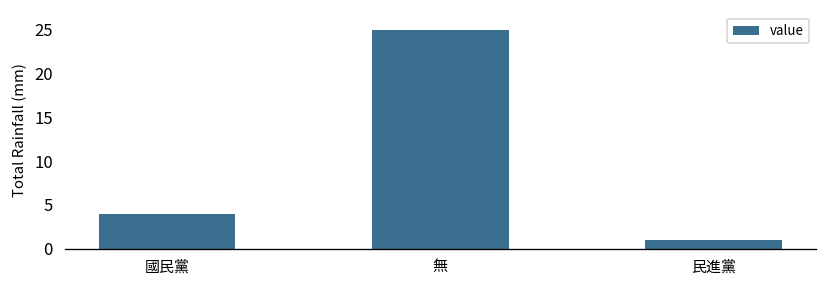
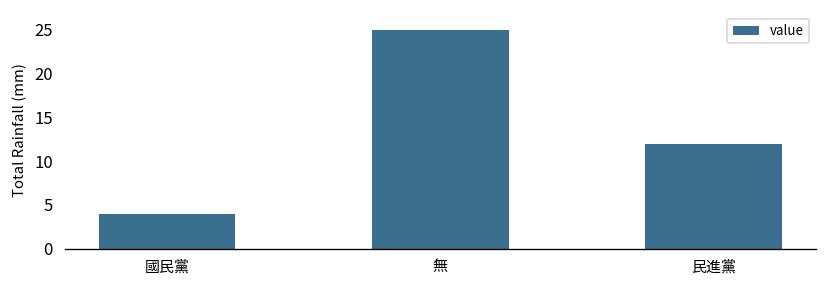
民進黨: 1 -> 12
